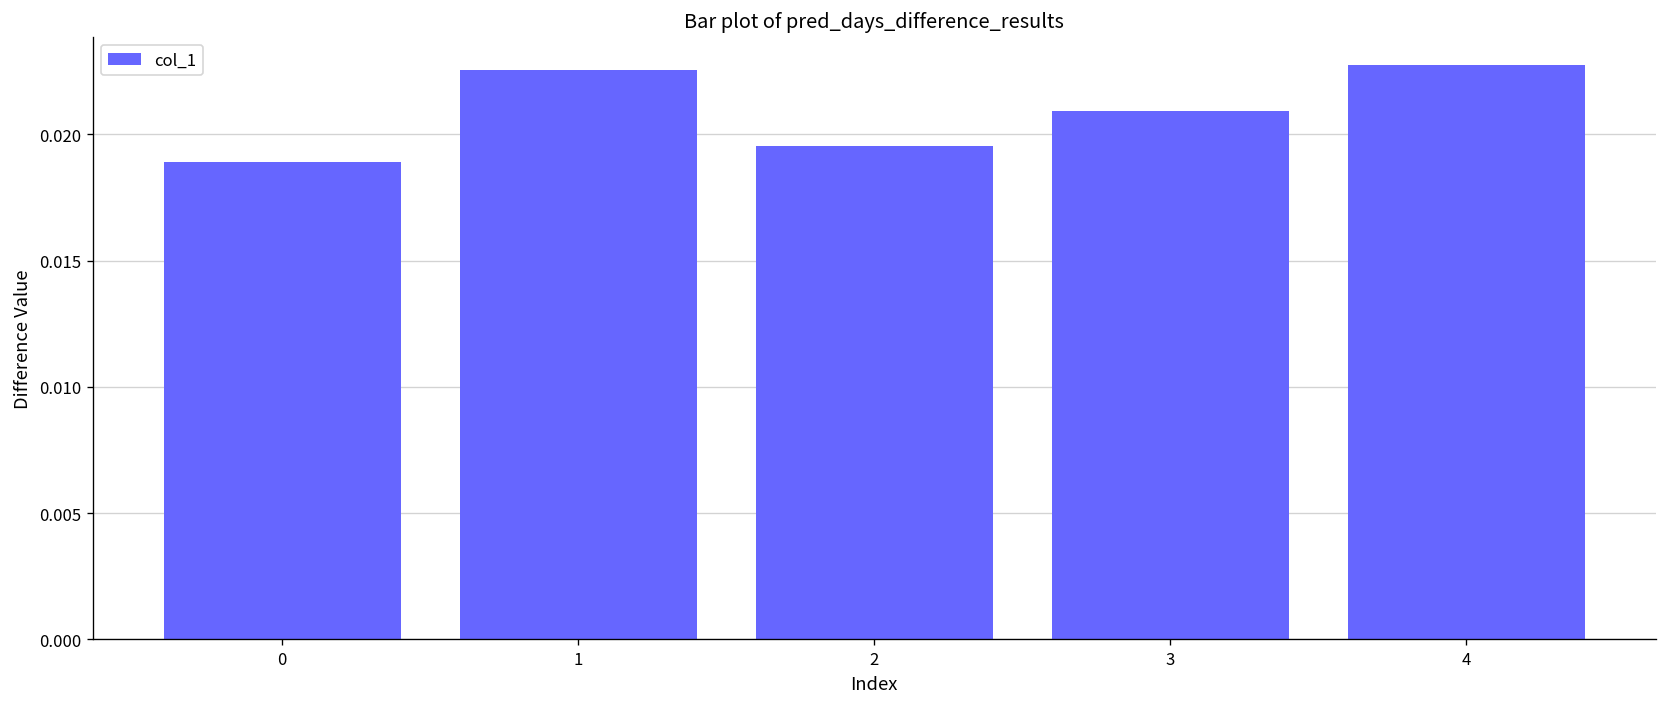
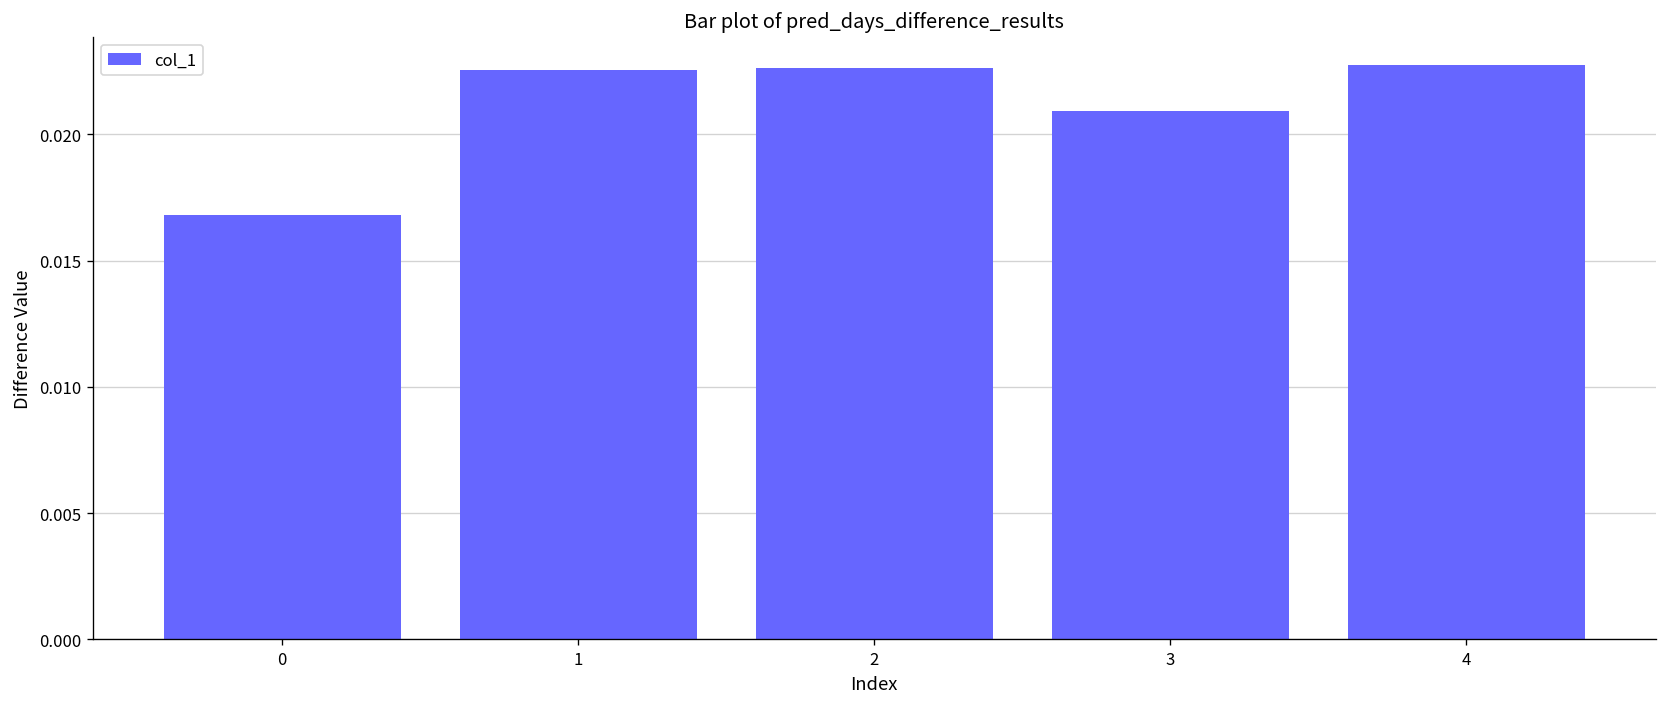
0: 0.0189 -> 0.0168
2: 0.0195 -> 0.0226
